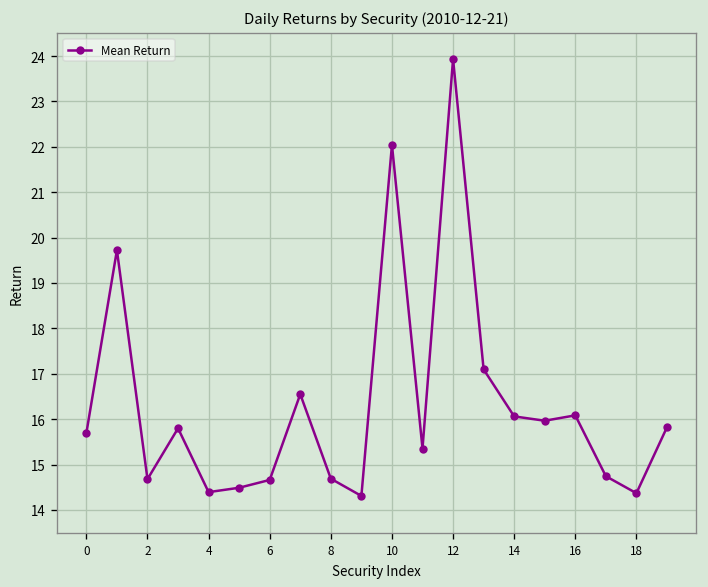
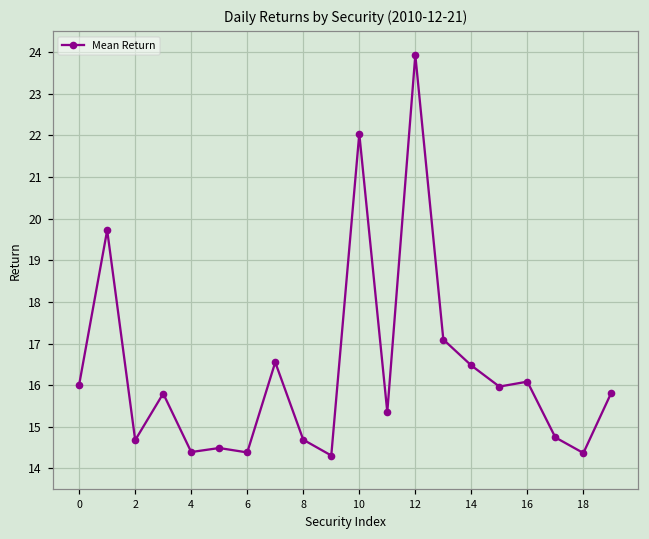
0: 15.7 -> 16.0
6: 14.7 -> 14.4
14: 16.1 -> 16.5
